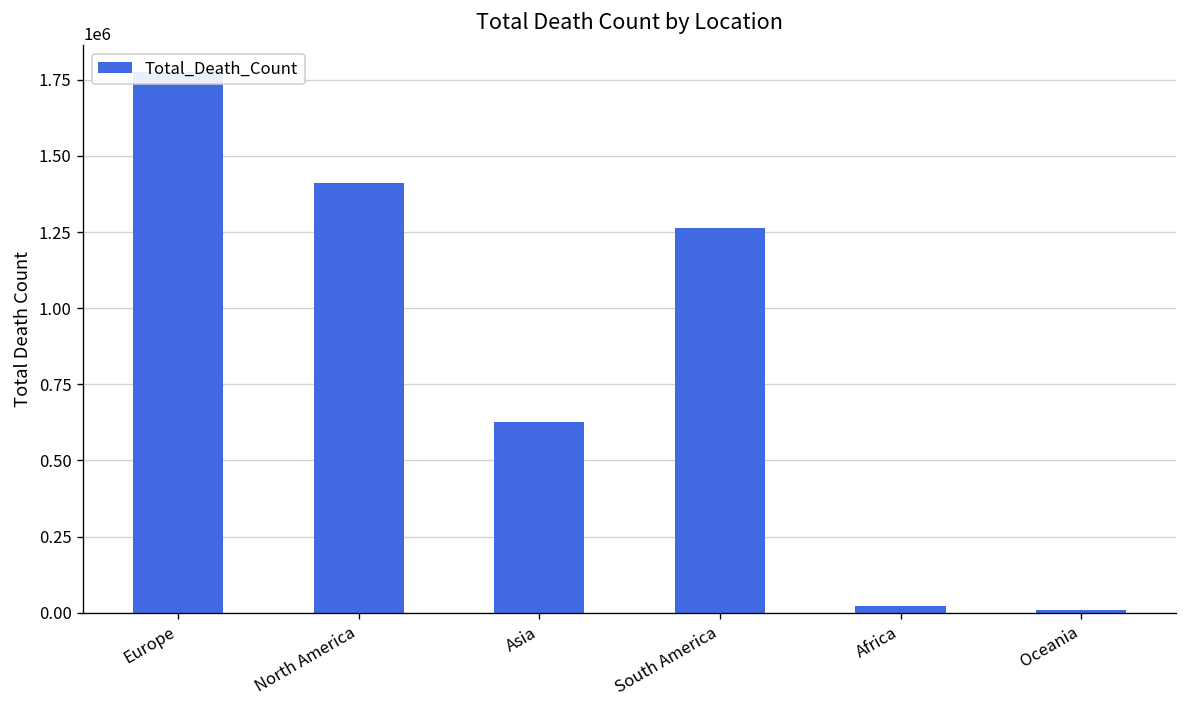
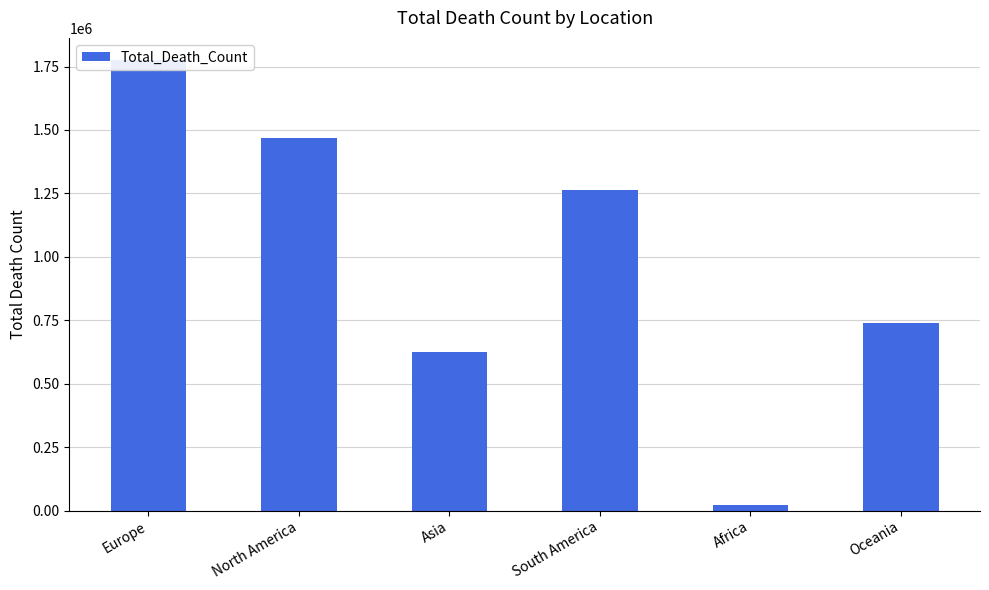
North America: 1410000 -> 1470000
Oceania: 10000 -> 740000
